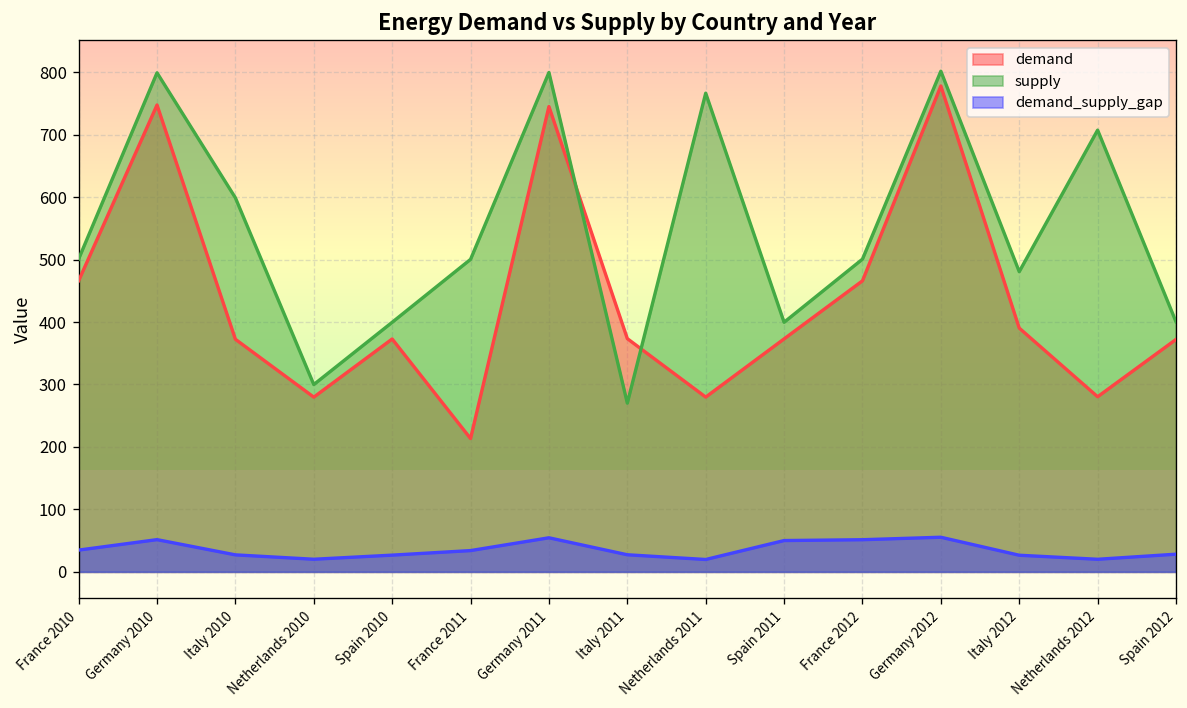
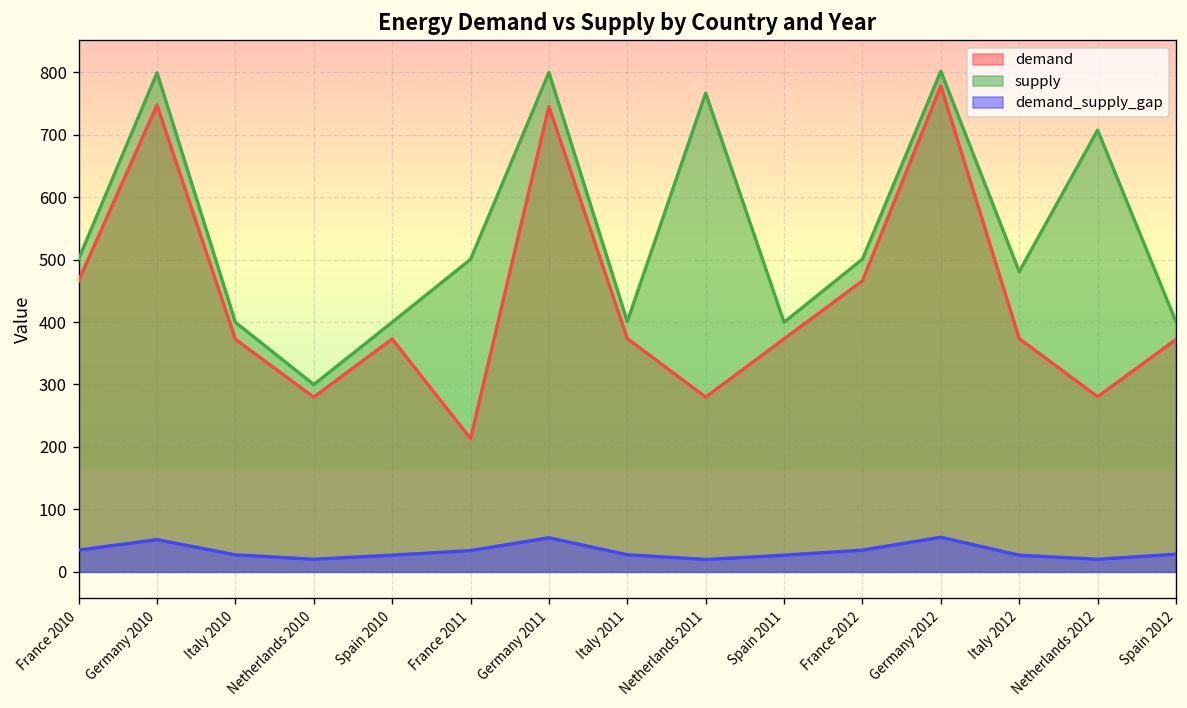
supply, Italy 2010: 600 -> 400
supply, Italy 2011: 270 -> 400
demand_supply_gap, Spain 2011: 50 -> 30
demand_supply_gap, France 2012: 50 -> 30
demand, Italy 2012: 390 -> 370
